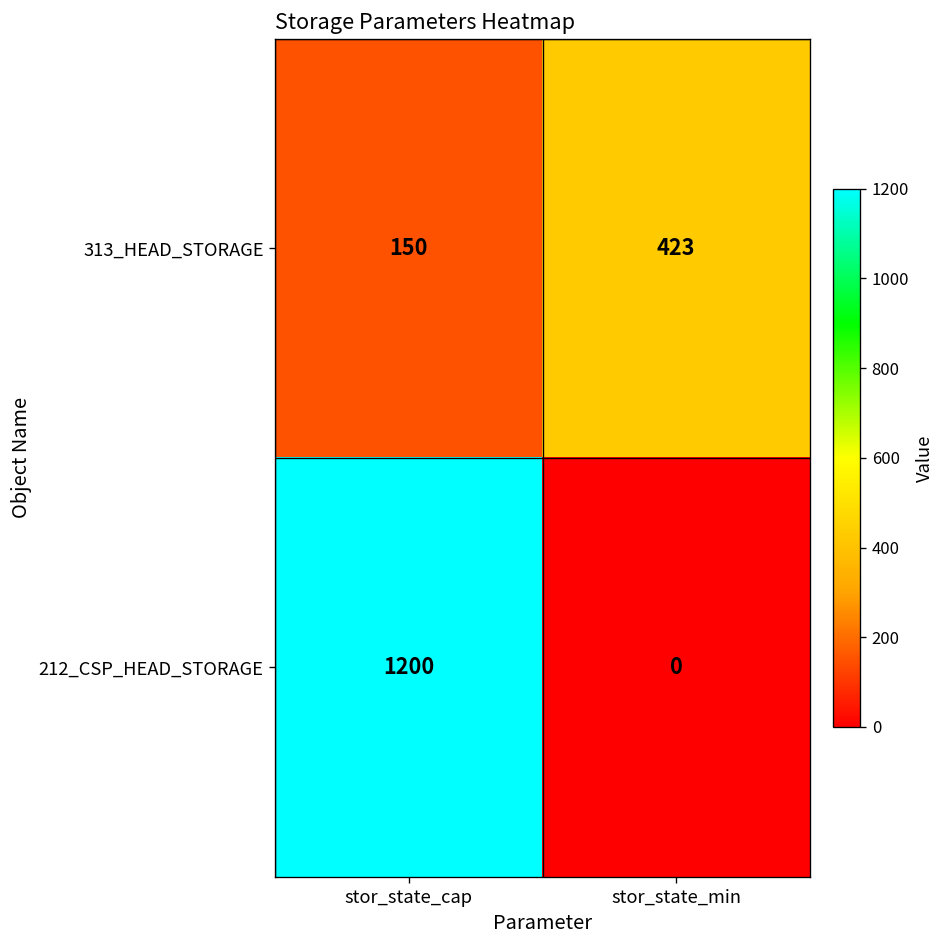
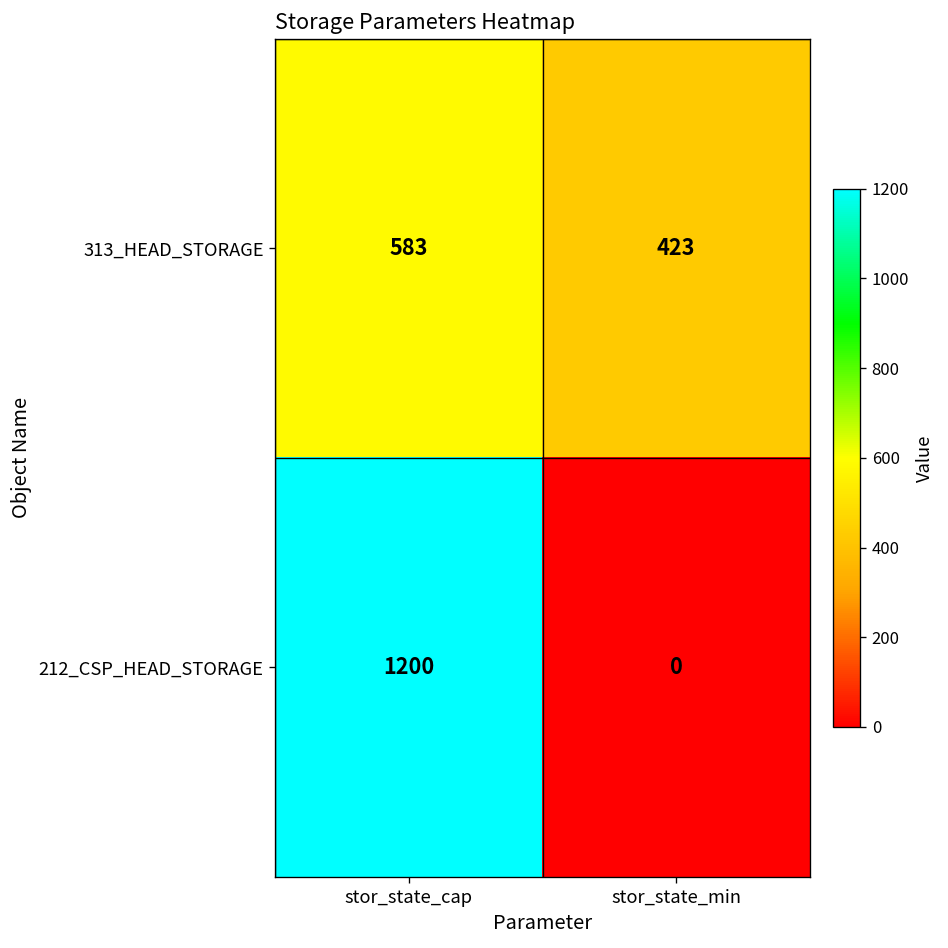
313_HEAD_STORAGE, stor_state_cap: 150 -> 583
